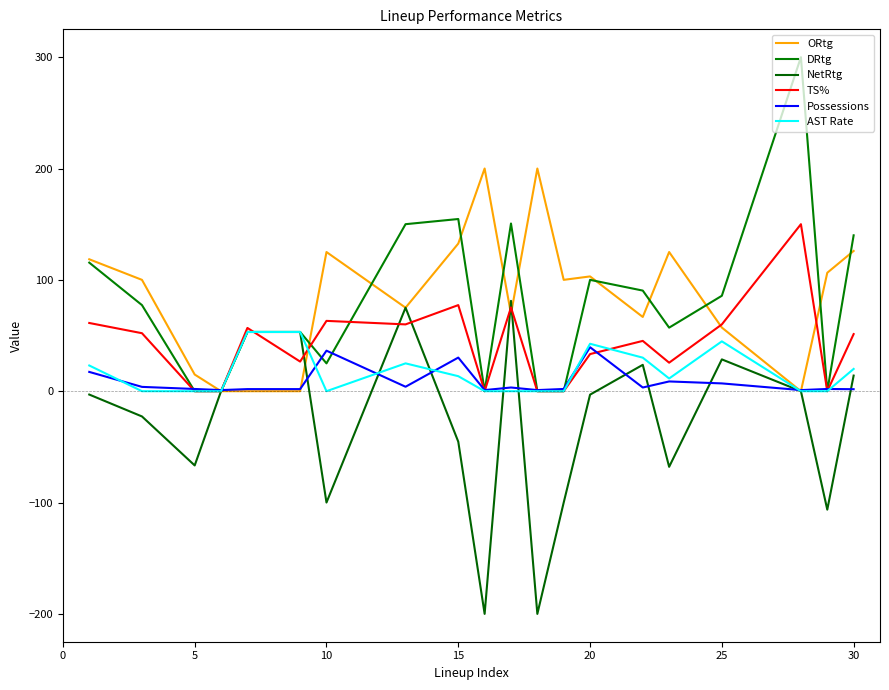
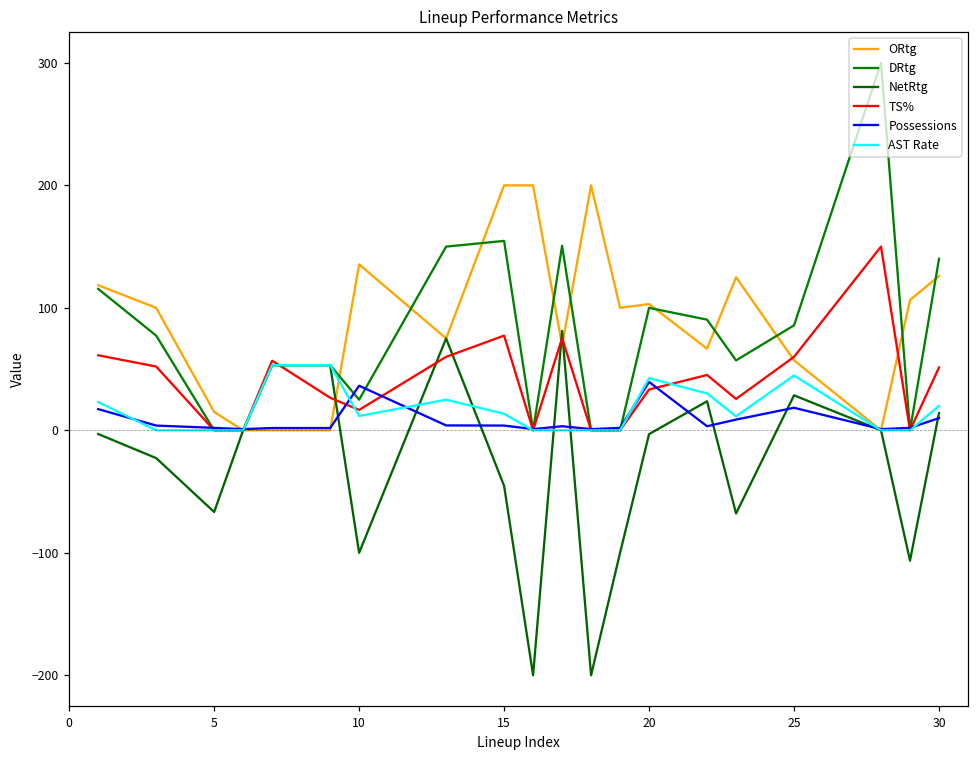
ORtg, 10: 125 -> 136
TS%, 10: 63 -> 17
AST Rate, 10: 0 -> 12
ORtg, 15: 133 -> 200
Possessions, 15: 30 -> 4
Possessions, 25: 7 -> 18
Possessions, 30: 2 -> 10
